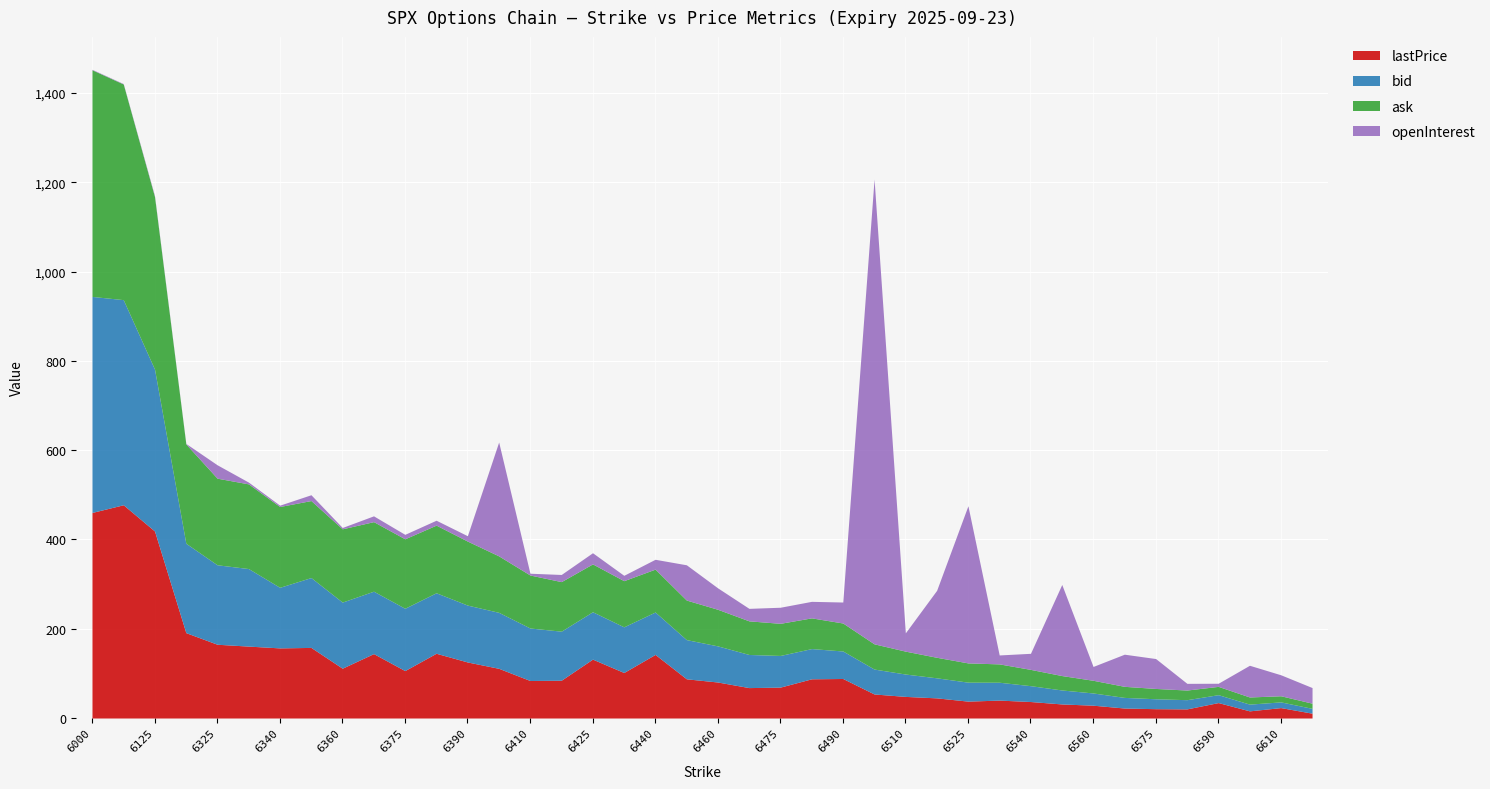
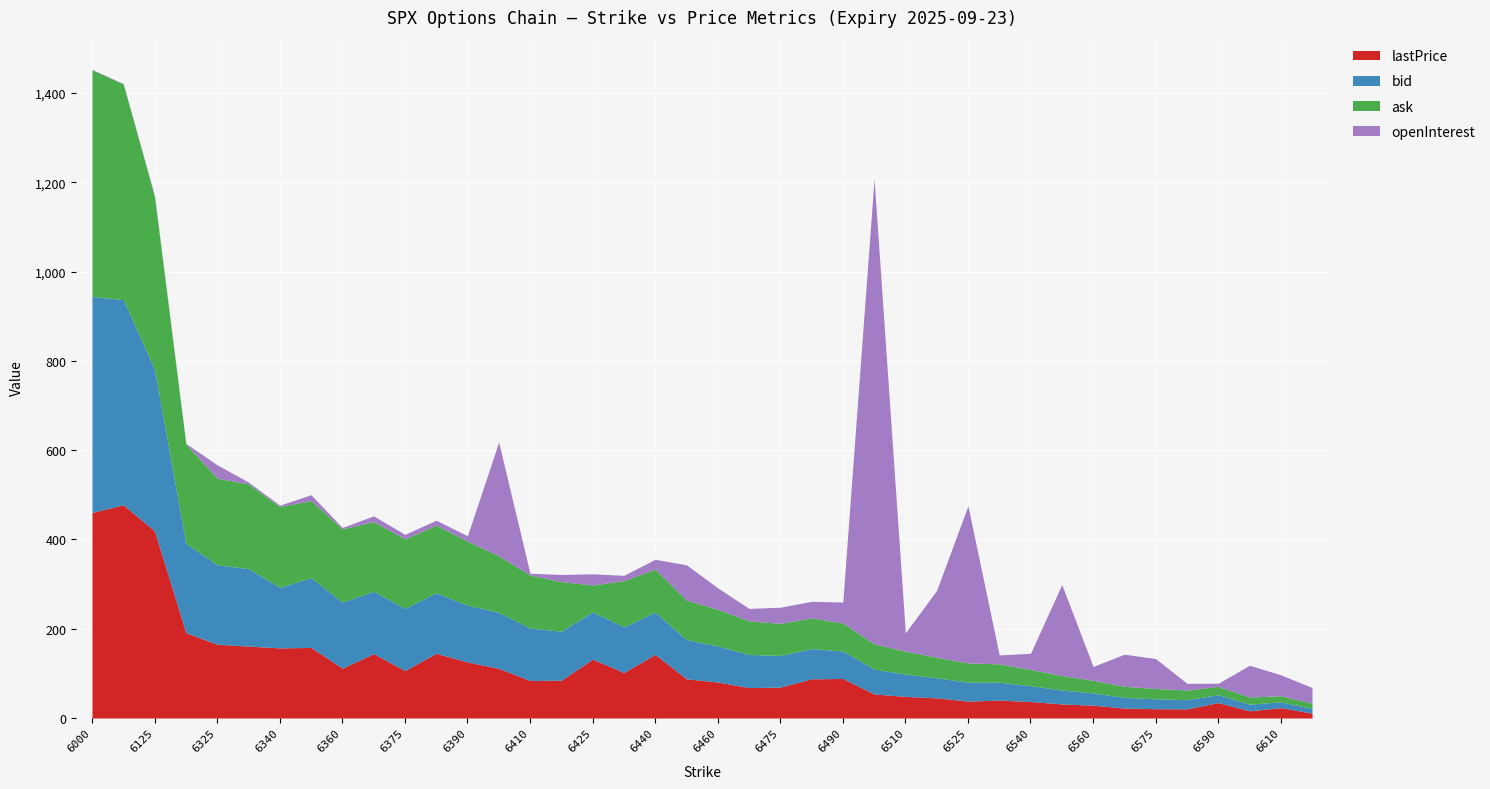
ask, 6425: 110 -> 60
